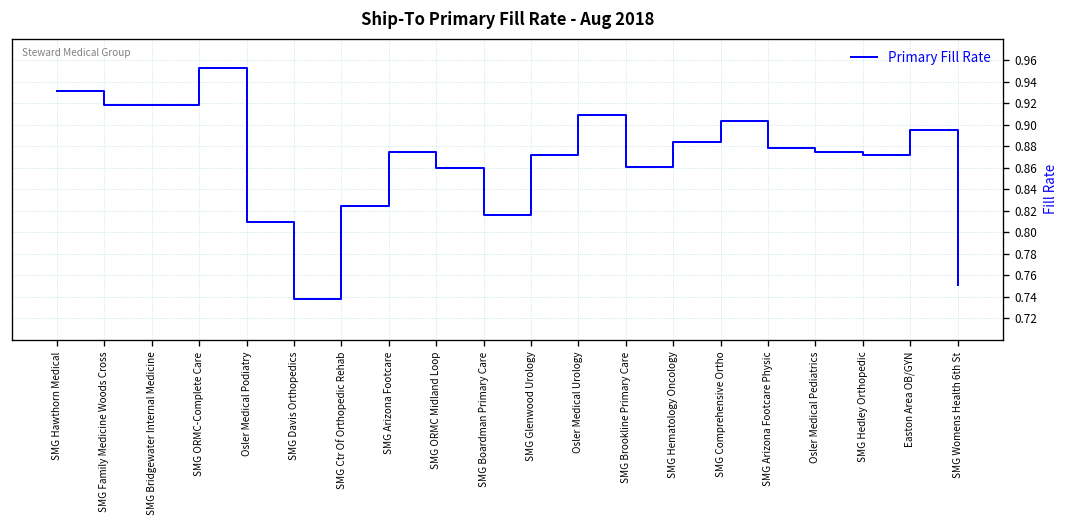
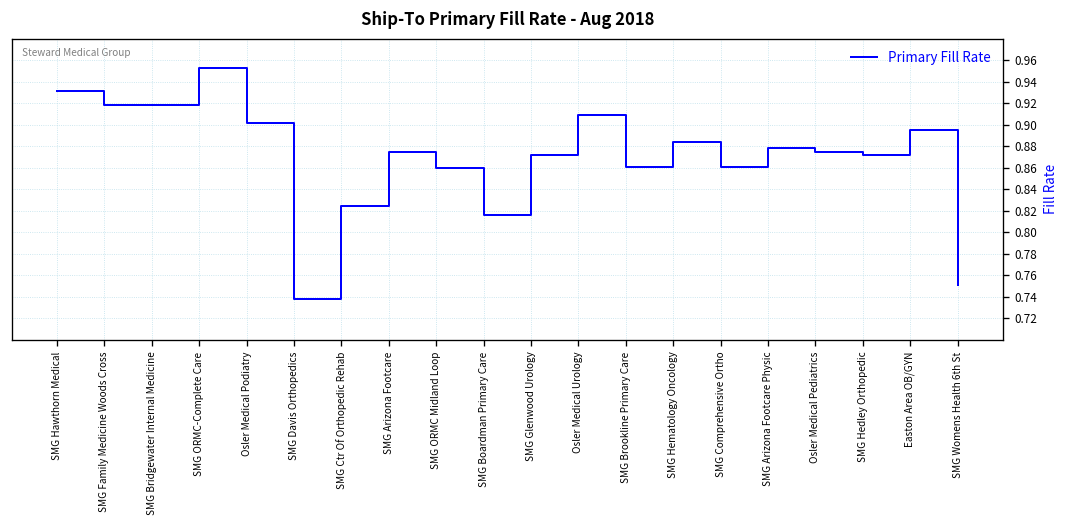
Osler Medical Podiatry: 0.81 -> 0.90
SMG Comprehensive Ortho: 0.90 -> 0.86
